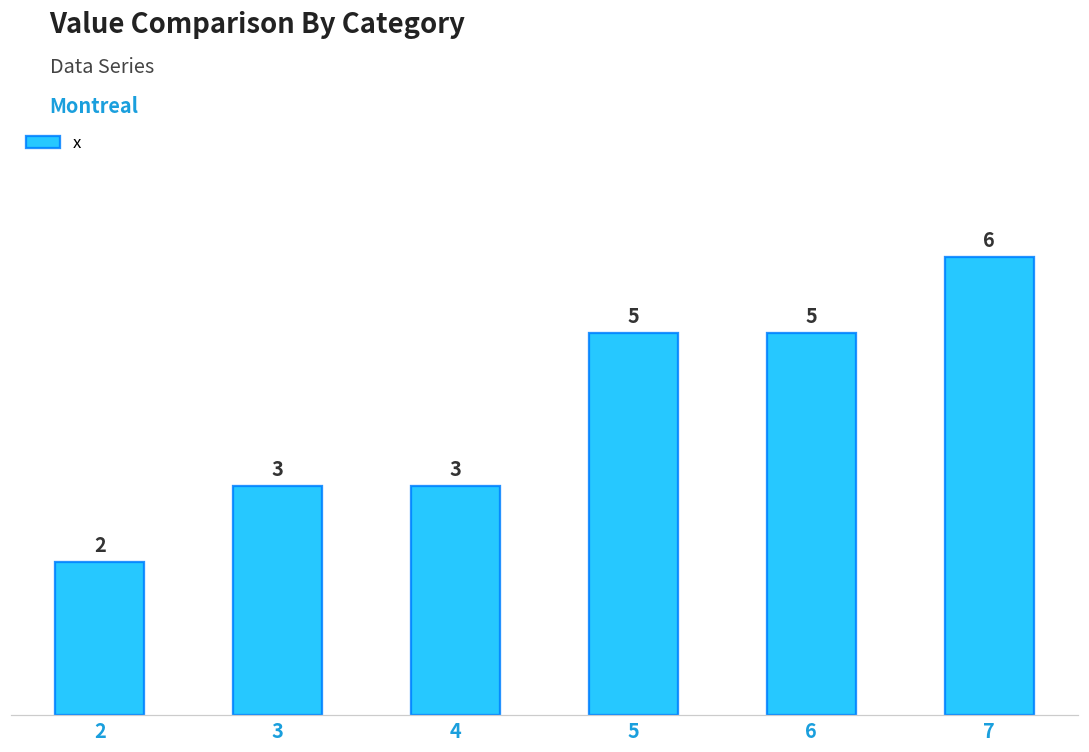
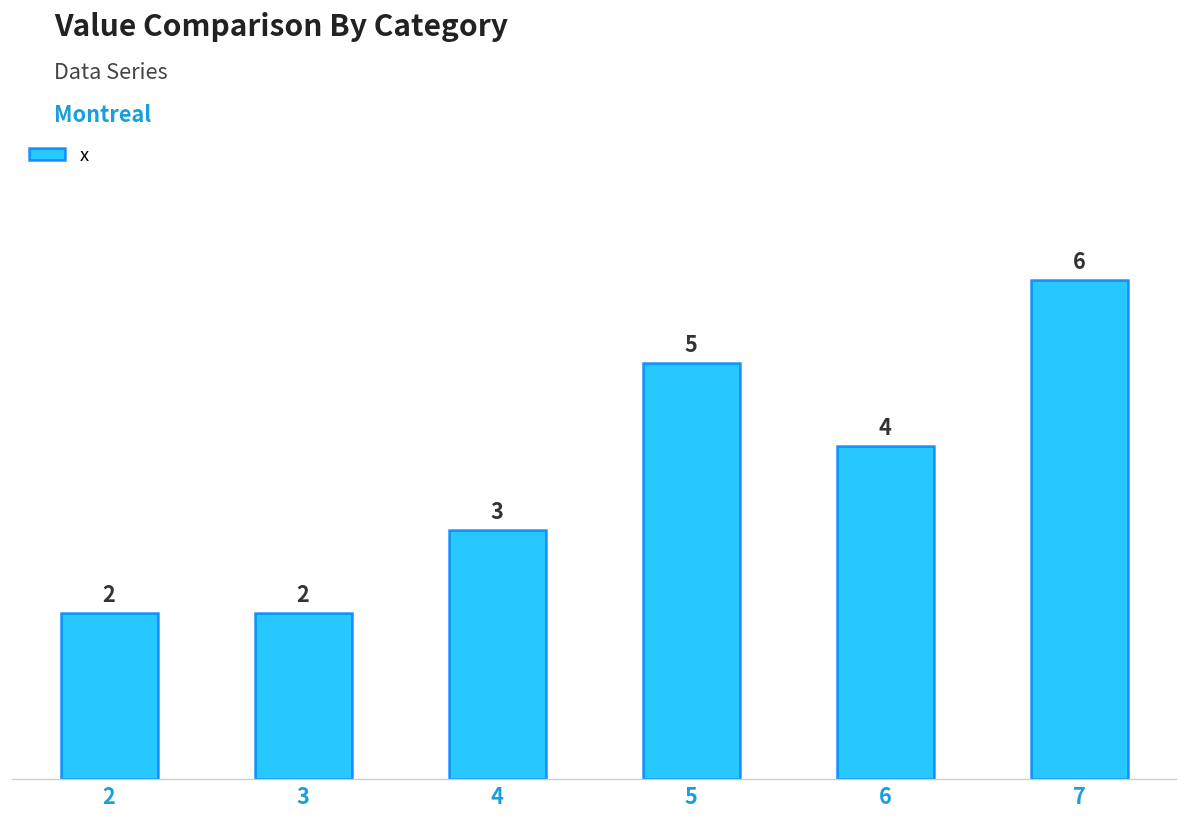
3: 3 -> 2
6: 5 -> 4
